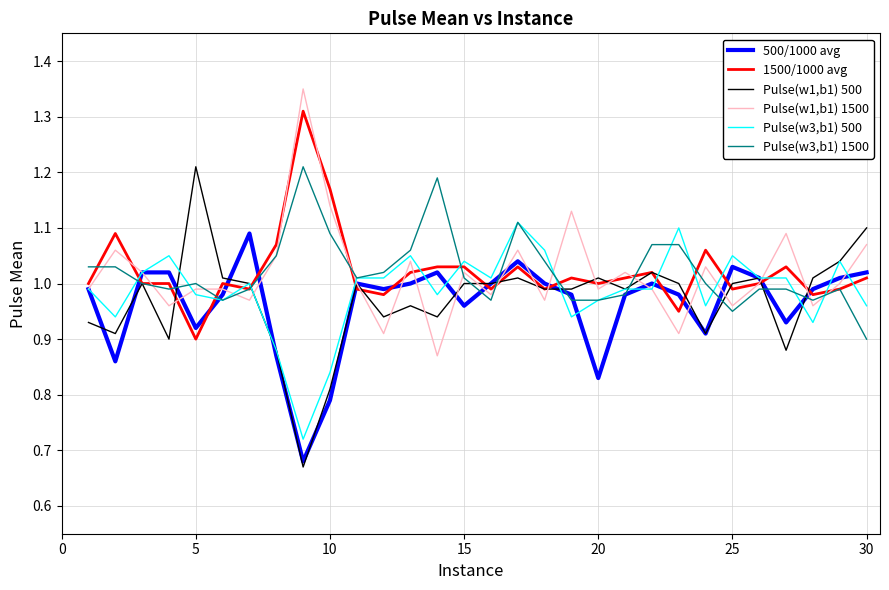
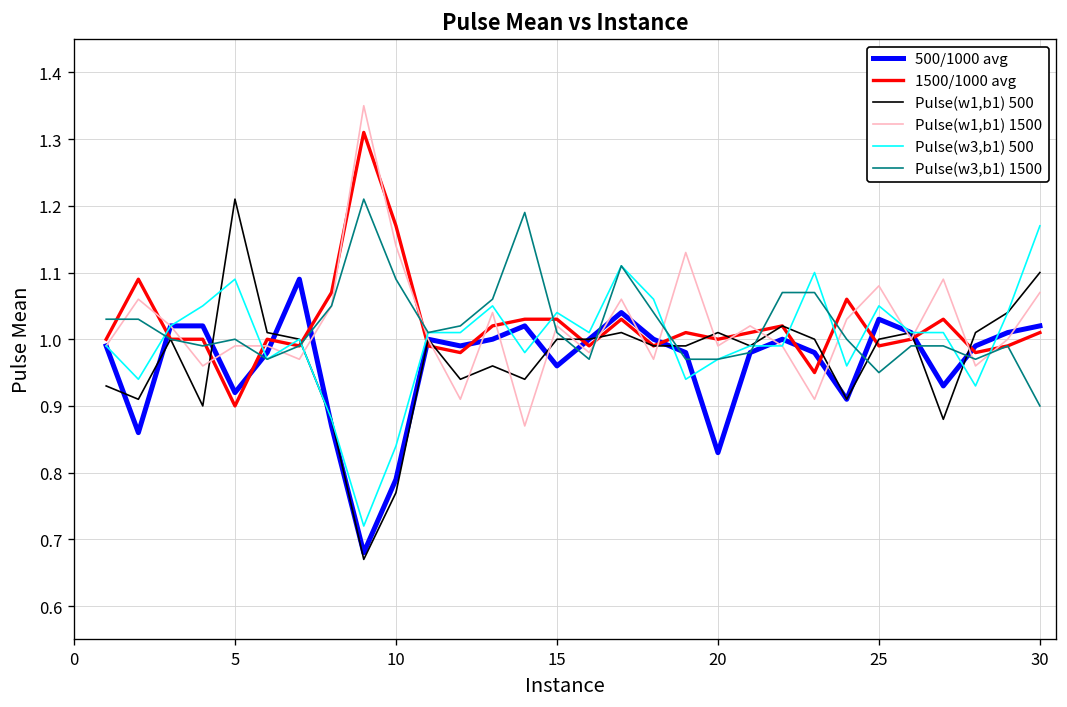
Pulse(w3,b1) 500, 5: 0.98 -> 1.09
Pulse(w1,b1) 500, 10: 0.81 -> 0.77
Pulse(w1,b1) 1500, 25: 0.96 -> 1.08
Pulse(w3,b1) 500, 30: 0.96 -> 1.17
